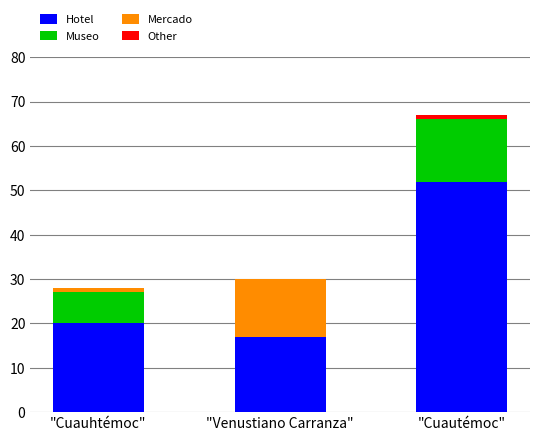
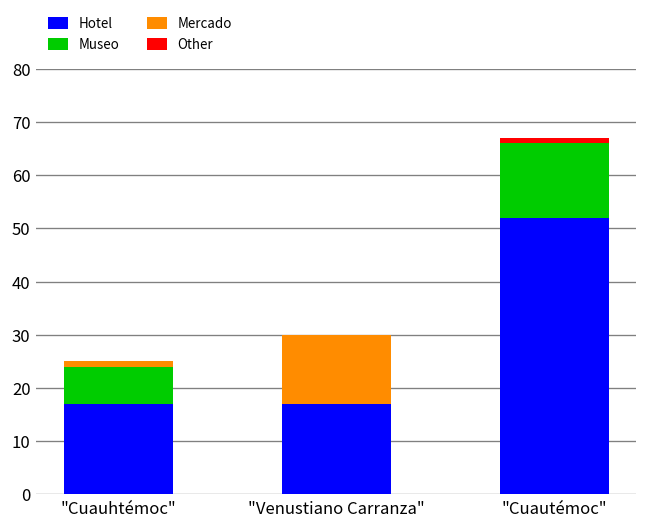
Hotel, "Cuauhtémoc": 20 -> 17
